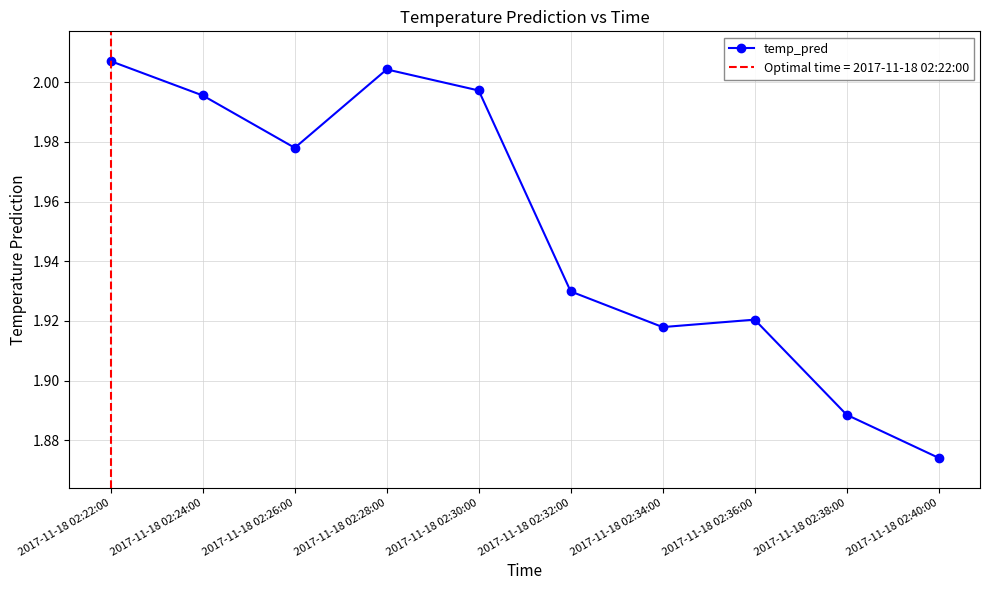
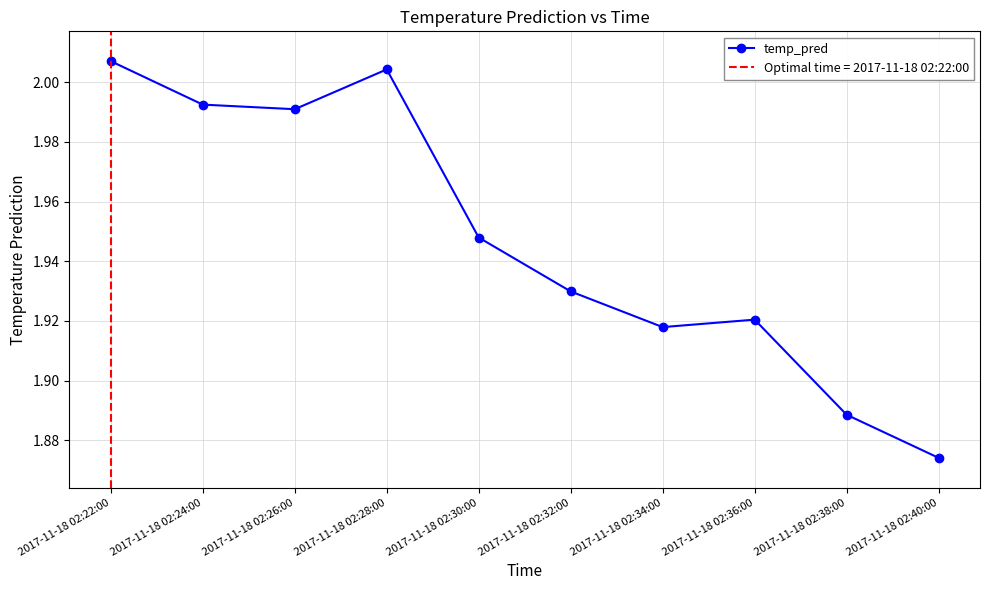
2017-11-18 02:24:00: 1.996 -> 1.993
2017-11-18 02:26:00: 1.978 -> 1.991
2017-11-18 02:30:00: 1.997 -> 1.948
